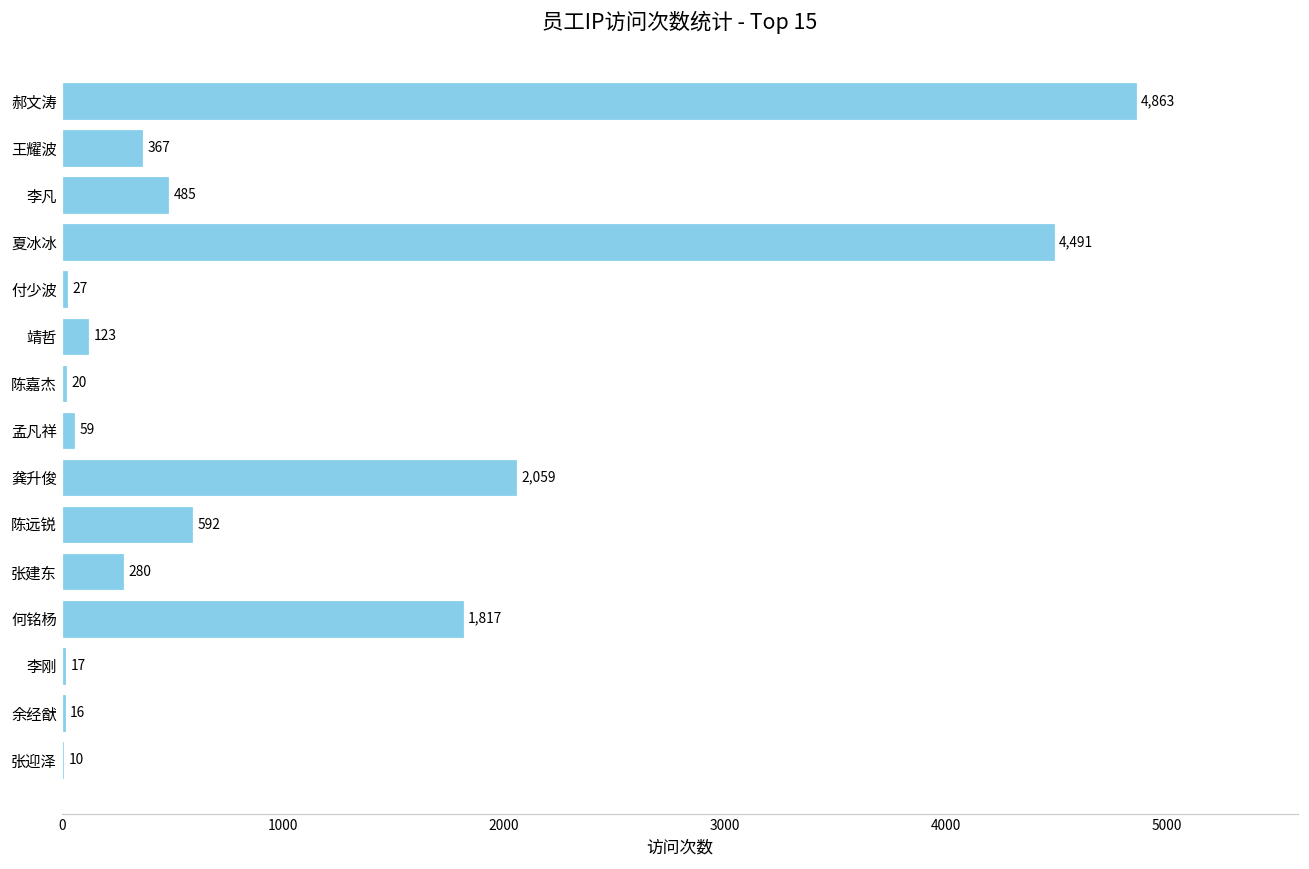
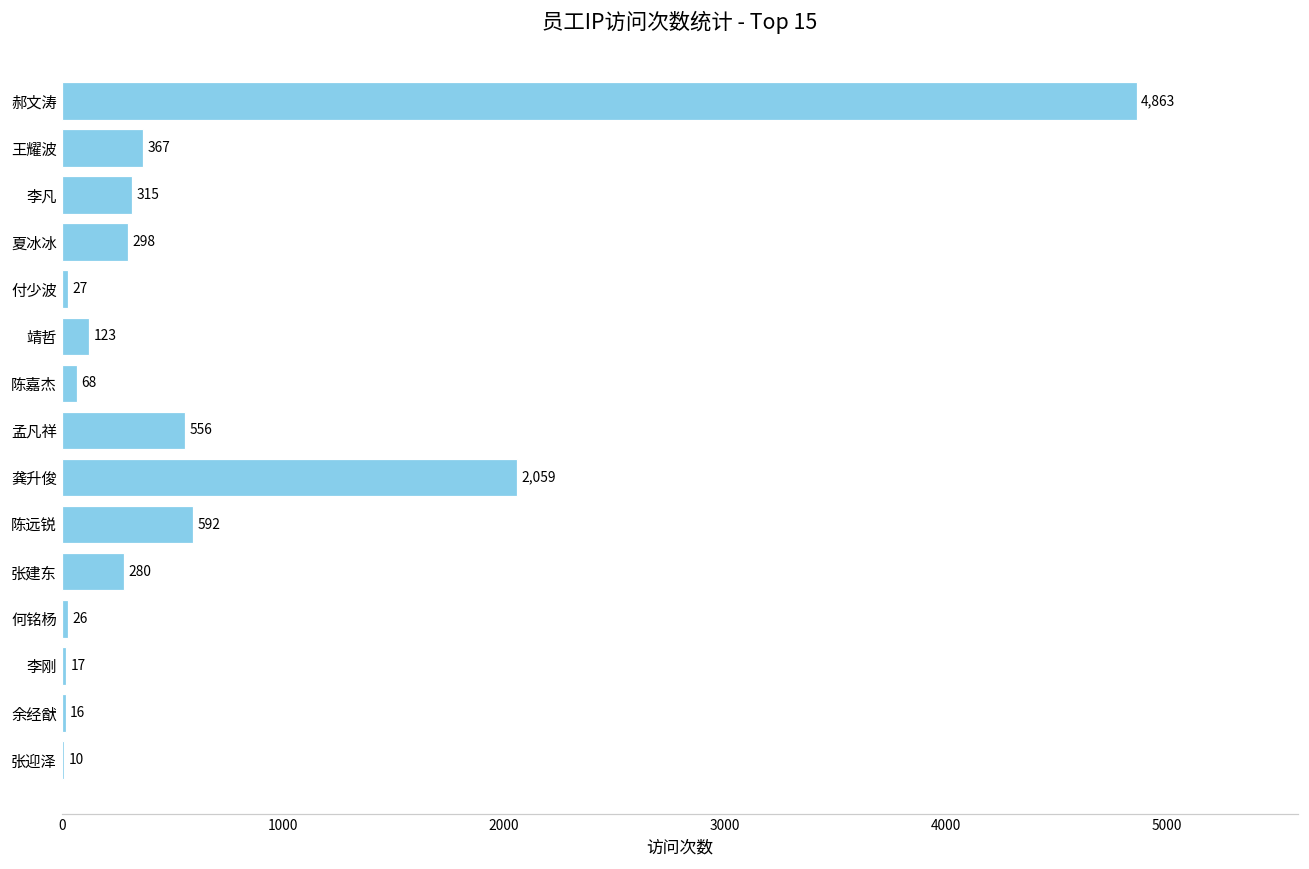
李凡: 485 -> 315
夏冰冰: 4,491 -> 298
陈嘉杰: 20 -> 68
孟凡祥: 59 -> 556
何铭杨: 1,817 -> 26
